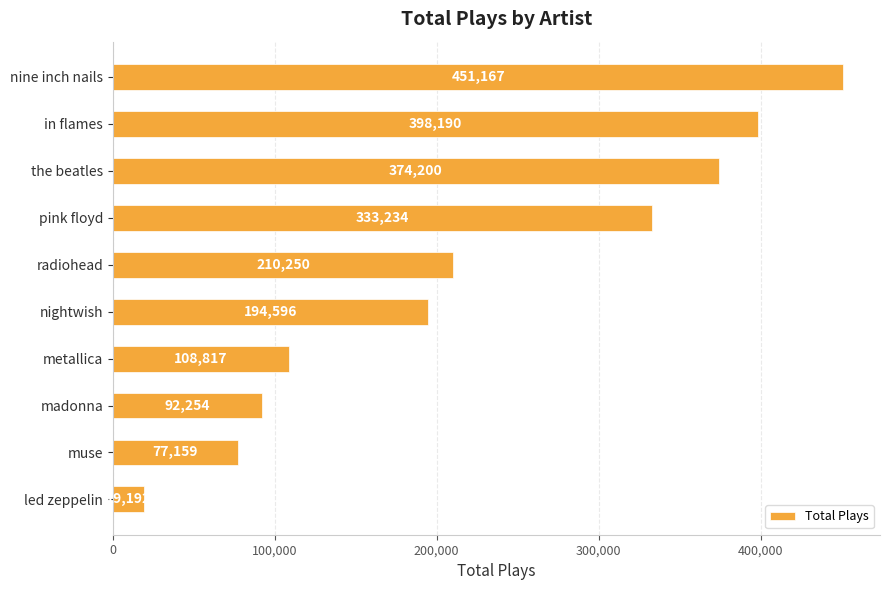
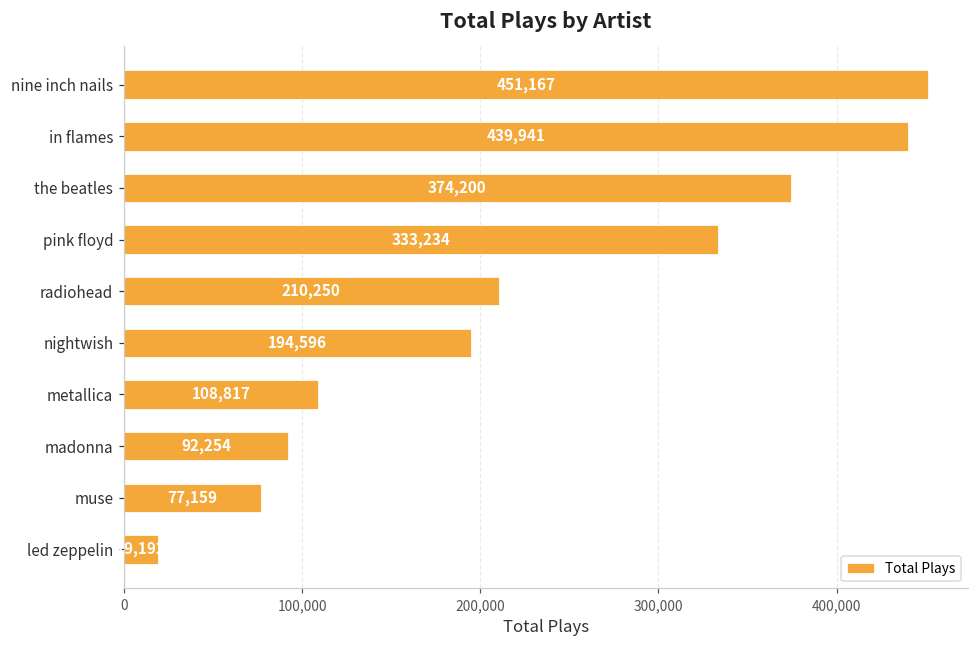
in flames: 398,190 -> 439,941
